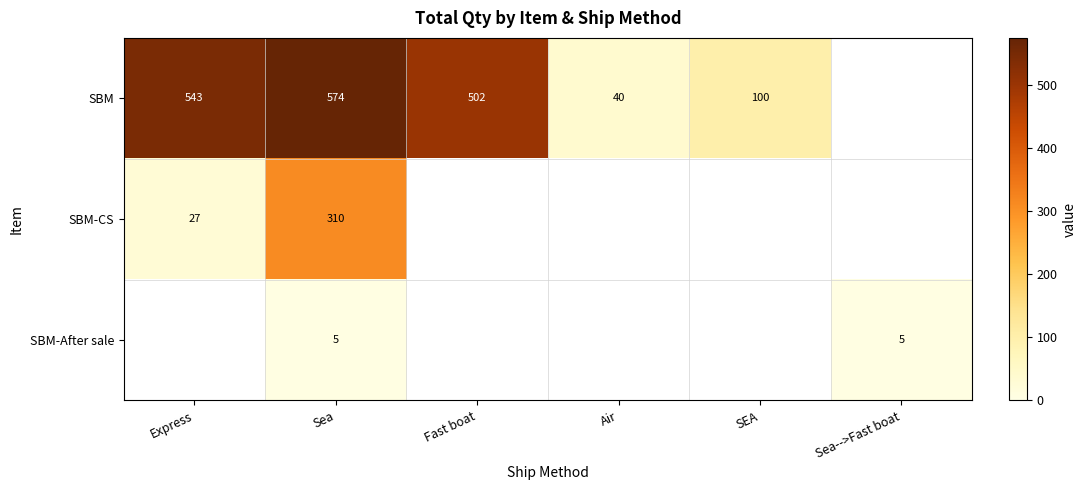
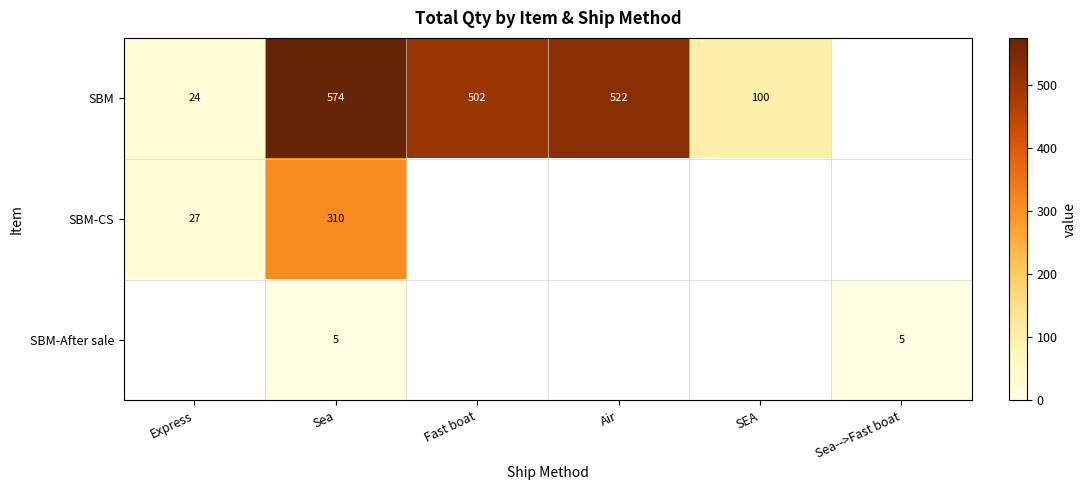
SBM, Express: 543 -> 24
SBM, Air: 40 -> 522
